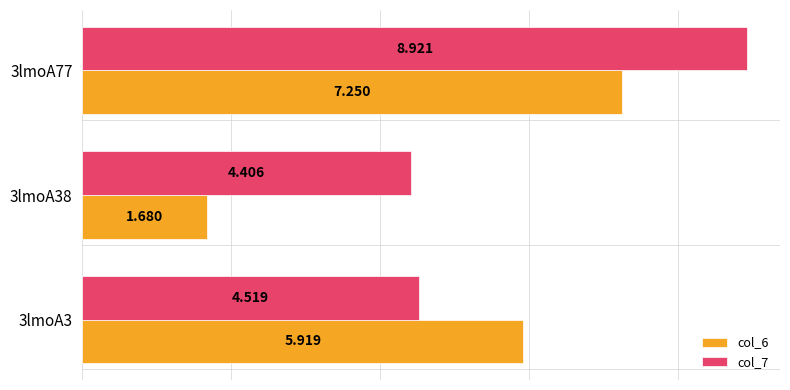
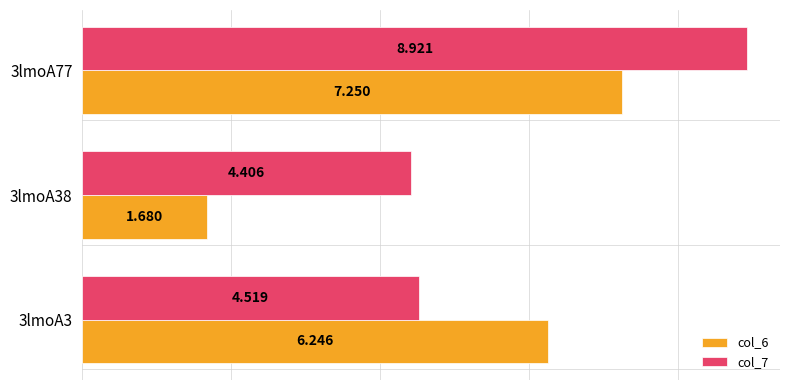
col_6, 3lmoA3: 5.919 -> 6.246
